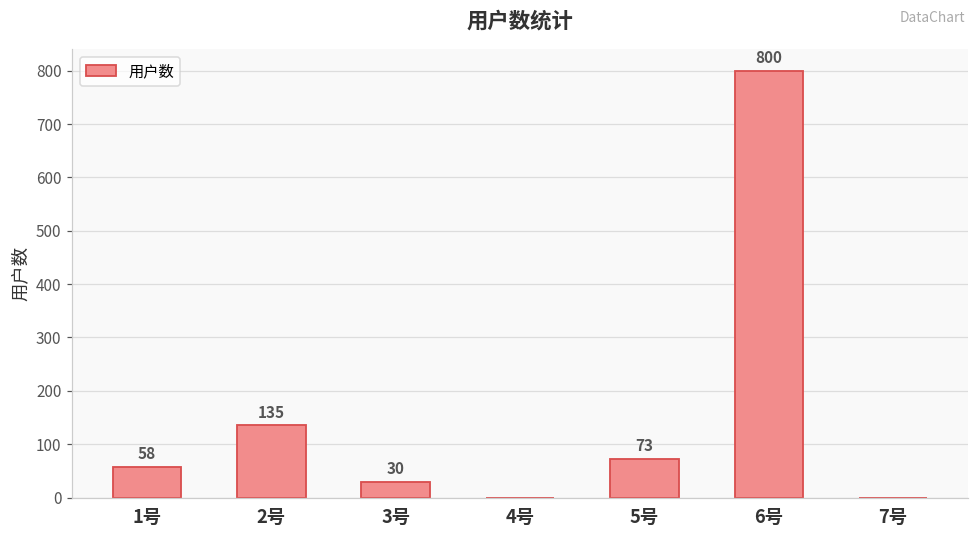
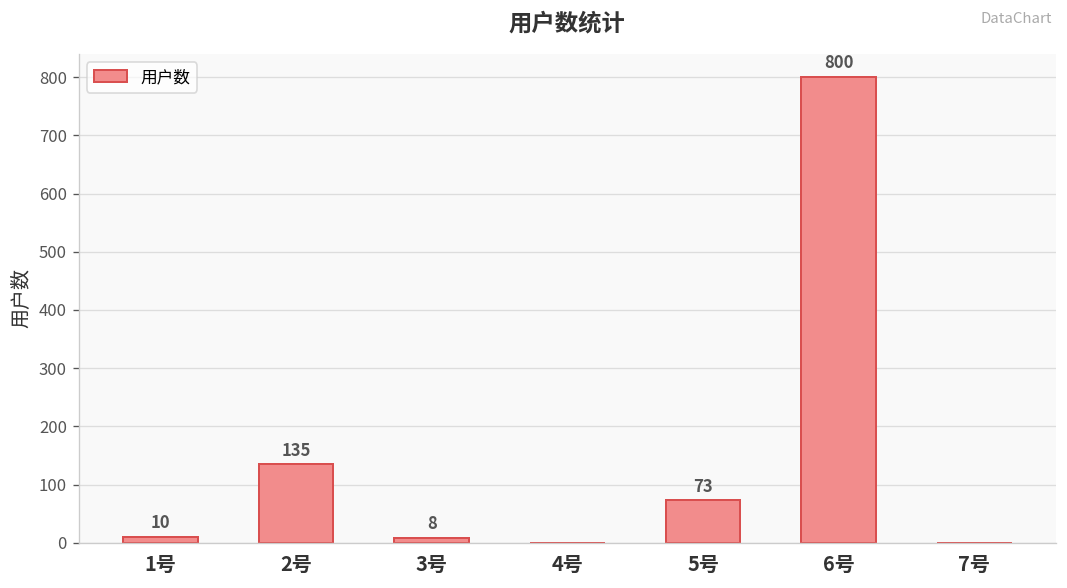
1号: 58 -> 10
3号: 30 -> 8
